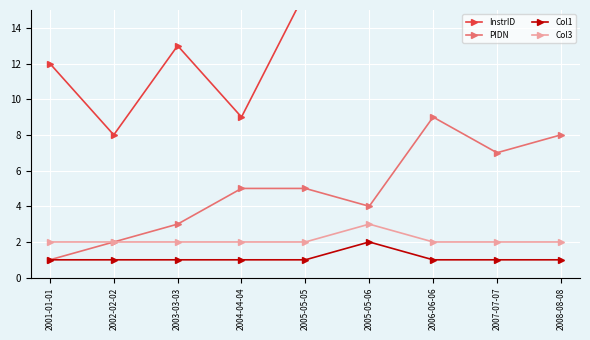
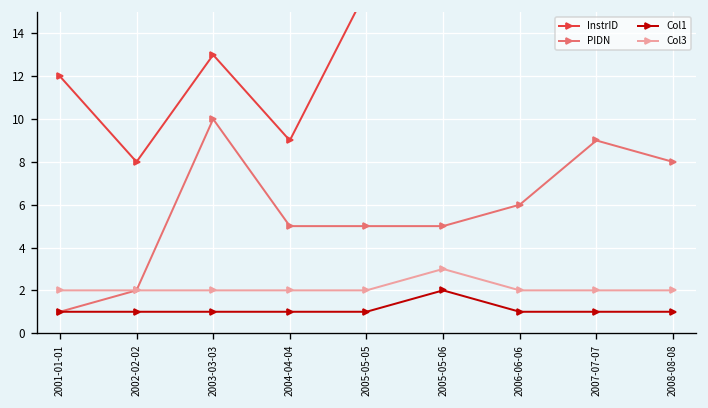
PIDN, 2003-03-03: 3 -> 10
PIDN, 2005-05-06: 4 -> 5
PIDN, 2006-06-06: 9 -> 6
PIDN, 2007-07-07: 7 -> 9
